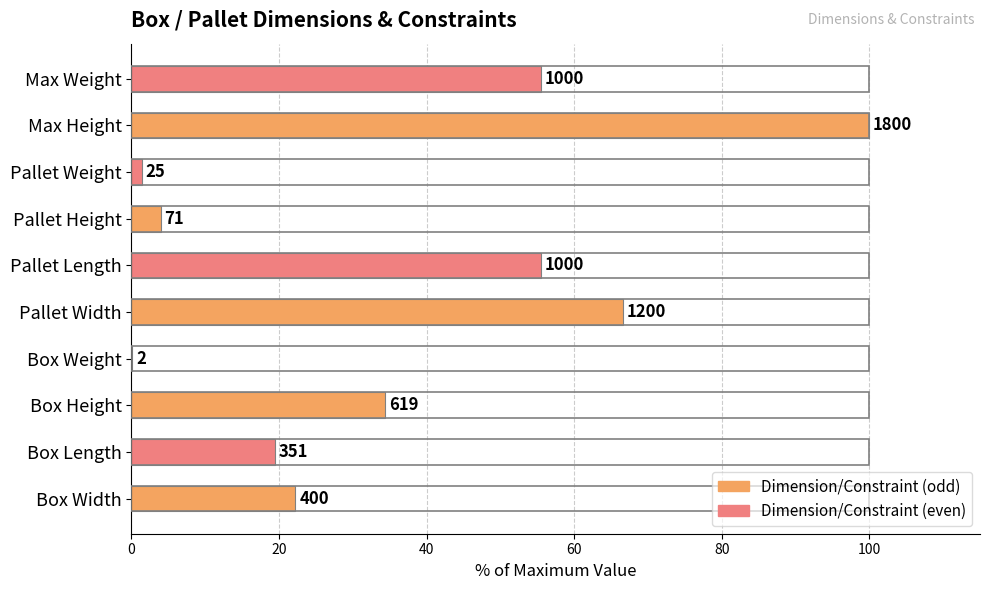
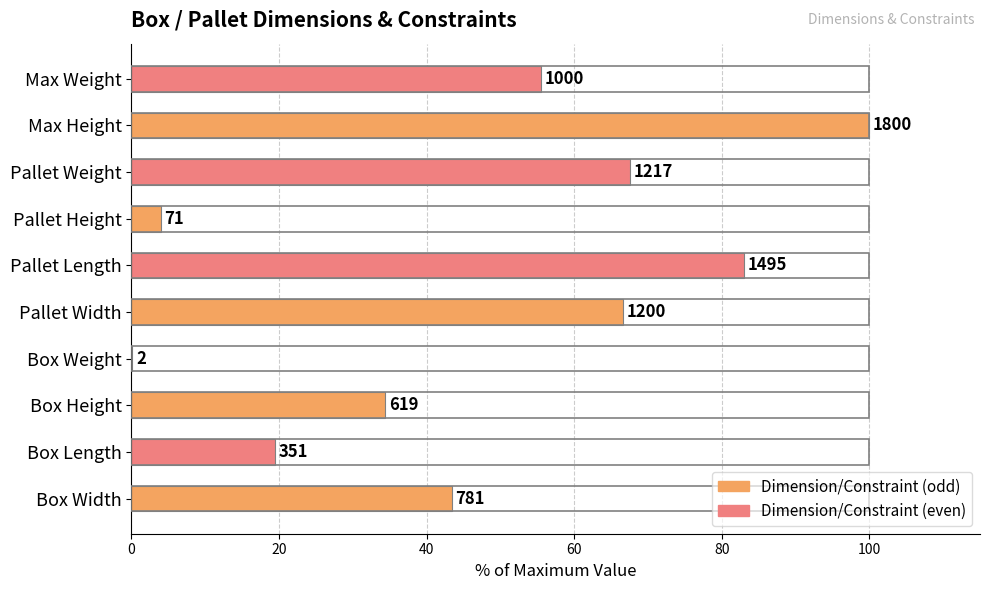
Pallet Weight: 25 -> 1217
Pallet Length: 1000 -> 1495
Box Width: 400 -> 781
